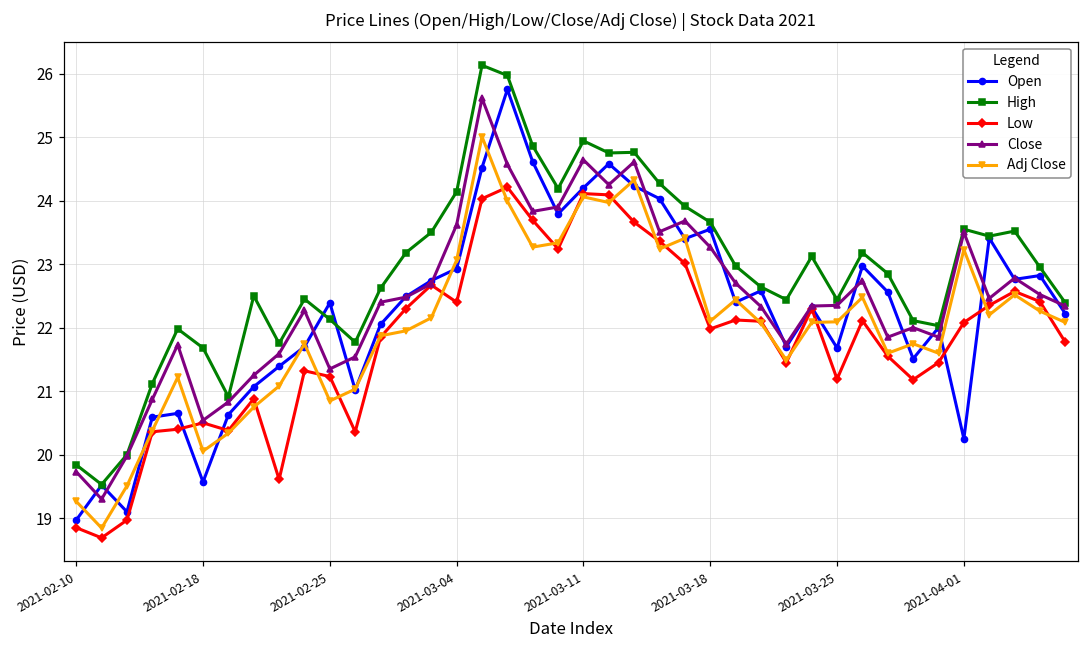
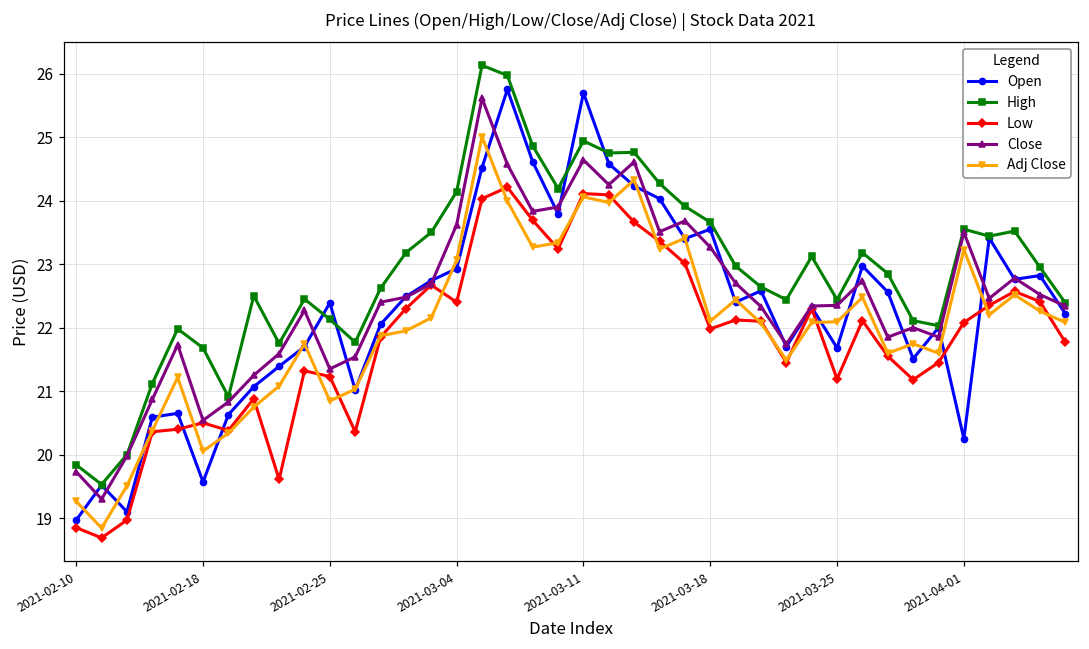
Open, 2021-03-11: 24.2 -> 25.7
